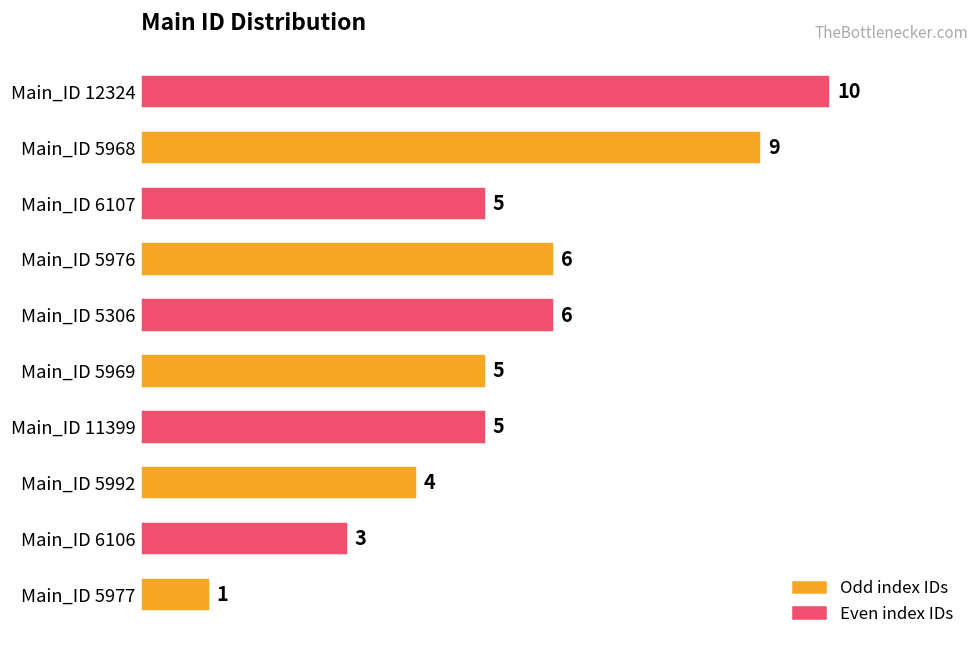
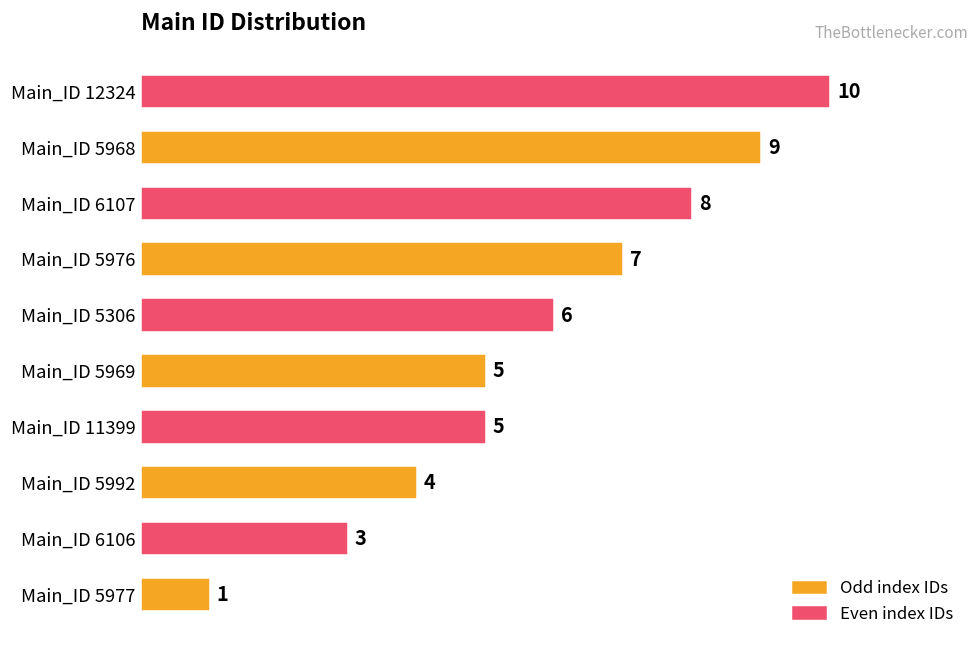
Main_ID 6107: 5 -> 8
Main_ID 5976: 6 -> 7
